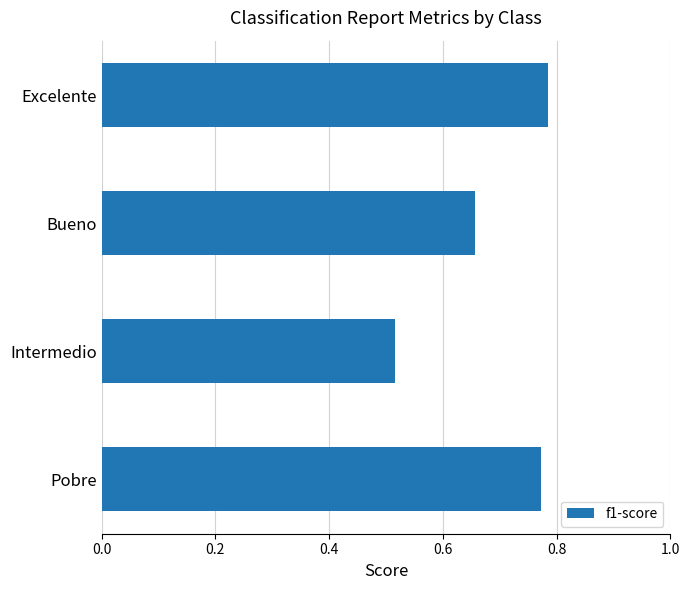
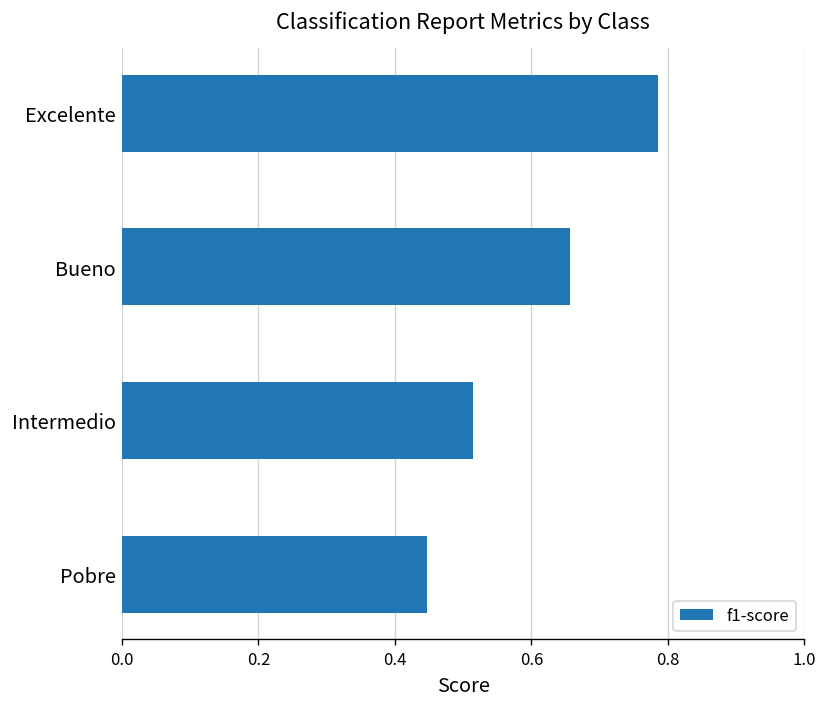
Pobre: 0.77 -> 0.45
